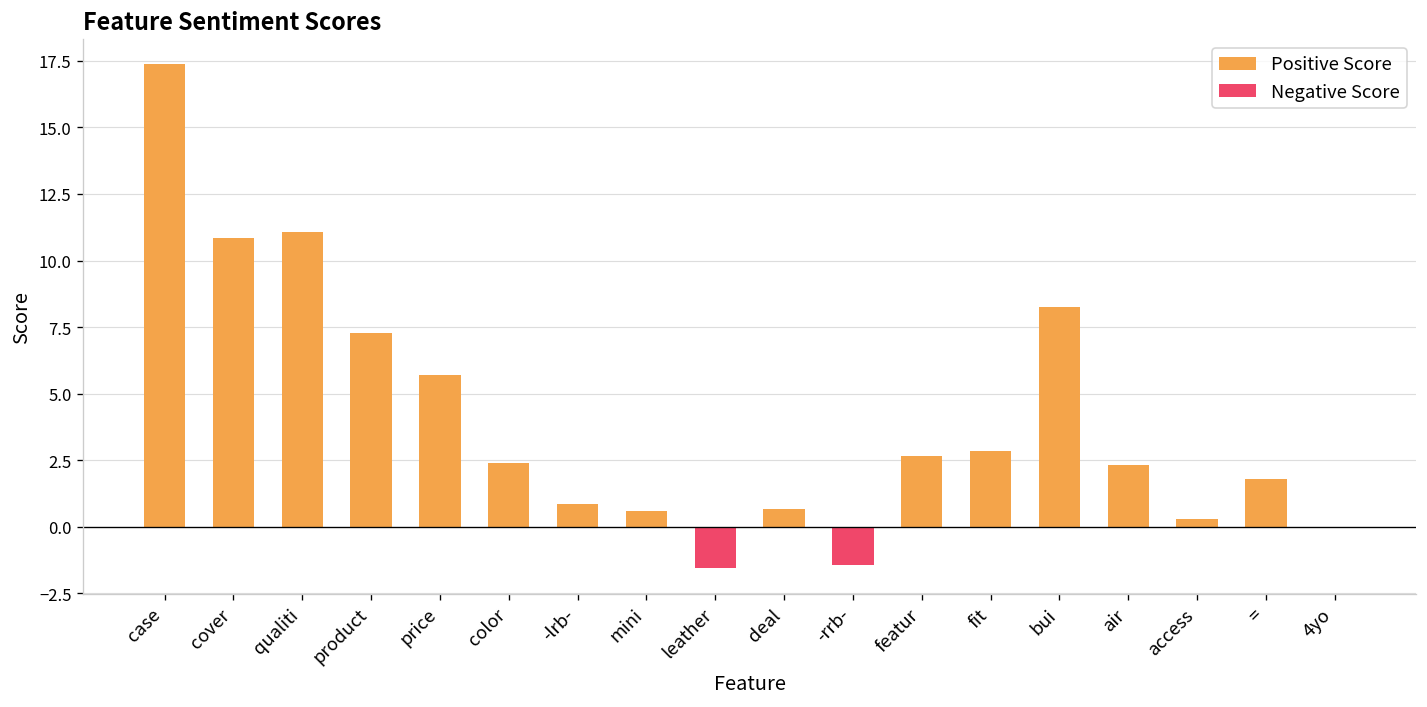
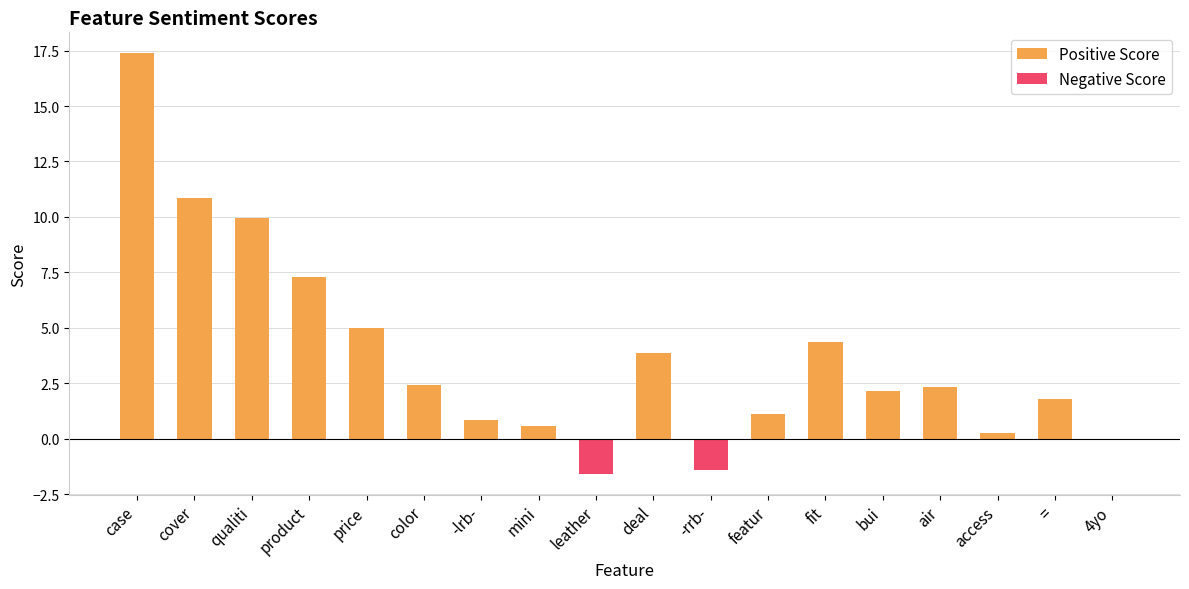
Positive Score, qualiti: 11.1 -> 9.9
Positive Score, price: 5.7 -> 5.0
Positive Score, deal: 0.7 -> 3.9
Positive Score, featur: 2.7 -> 1.1
Positive Score, fit: 2.8 -> 4.4
Positive Score, bui: 8.3 -> 2.2
